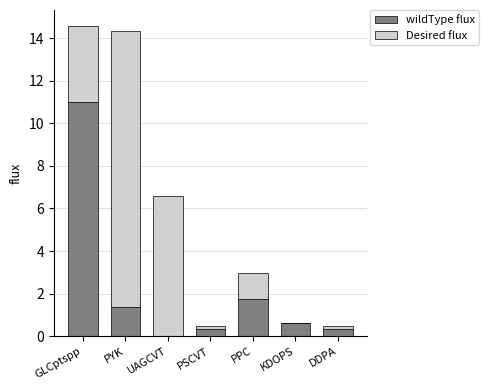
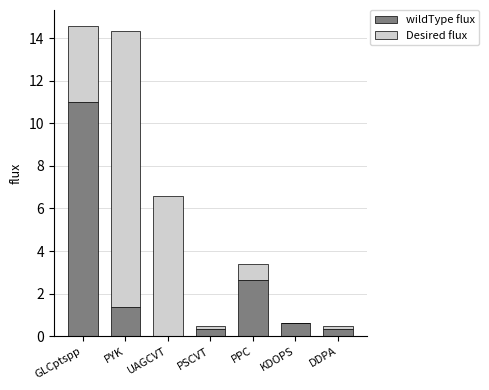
wildType flux, PPC: 1.8 -> 2.7
Desired flux, PPC: 1.2 -> 0.7
